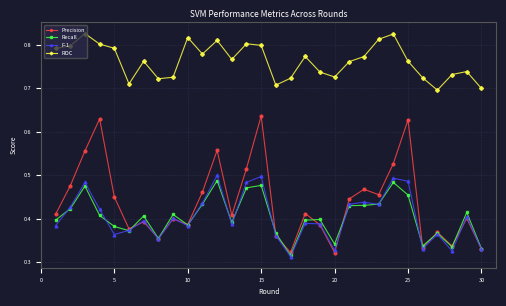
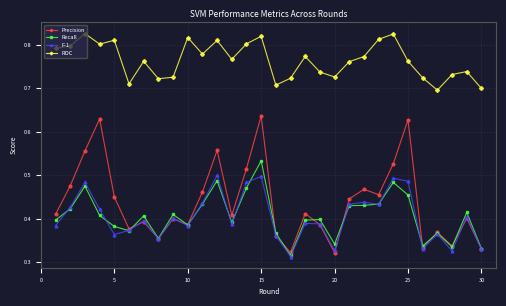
ROC, 5: 0.79 -> 0.81
Recall, 15: 0.48 -> 0.53
ROC, 15: 0.80 -> 0.82
